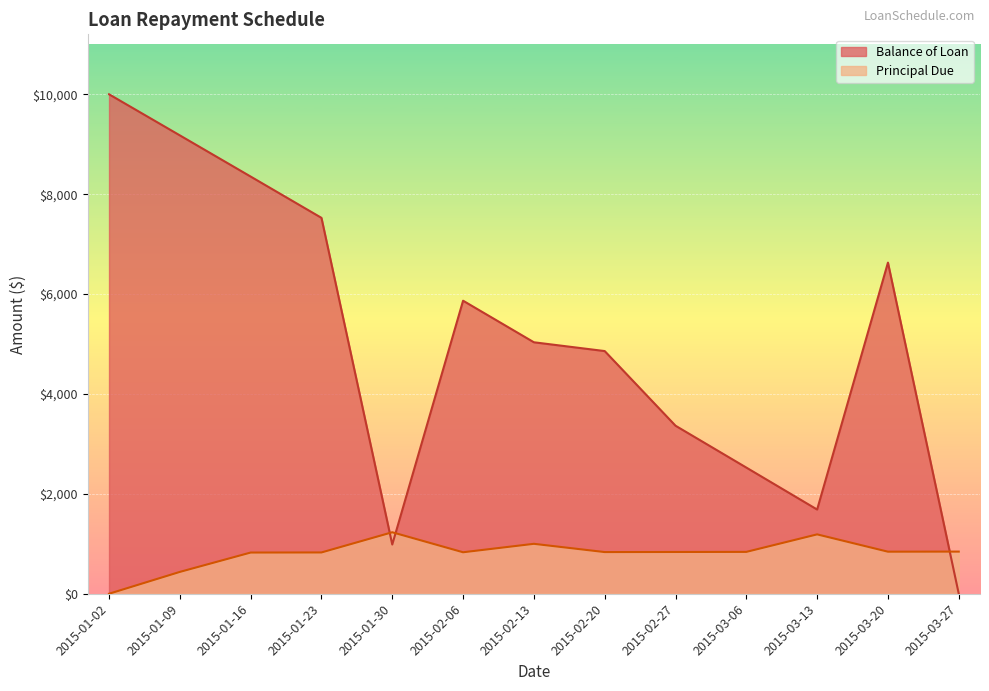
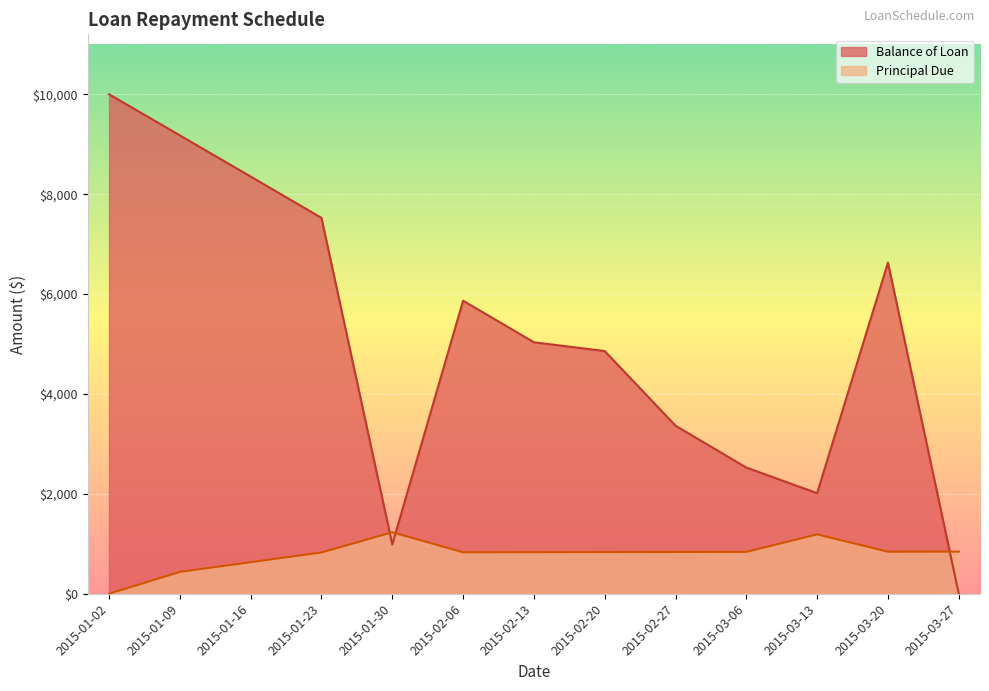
Principal Due, 2015-01-16: $800 -> $600
Principal Due, 2015-02-13: $1,000 -> $800
Balance of Loan, 2015-03-13: $1,700 -> $2,000
